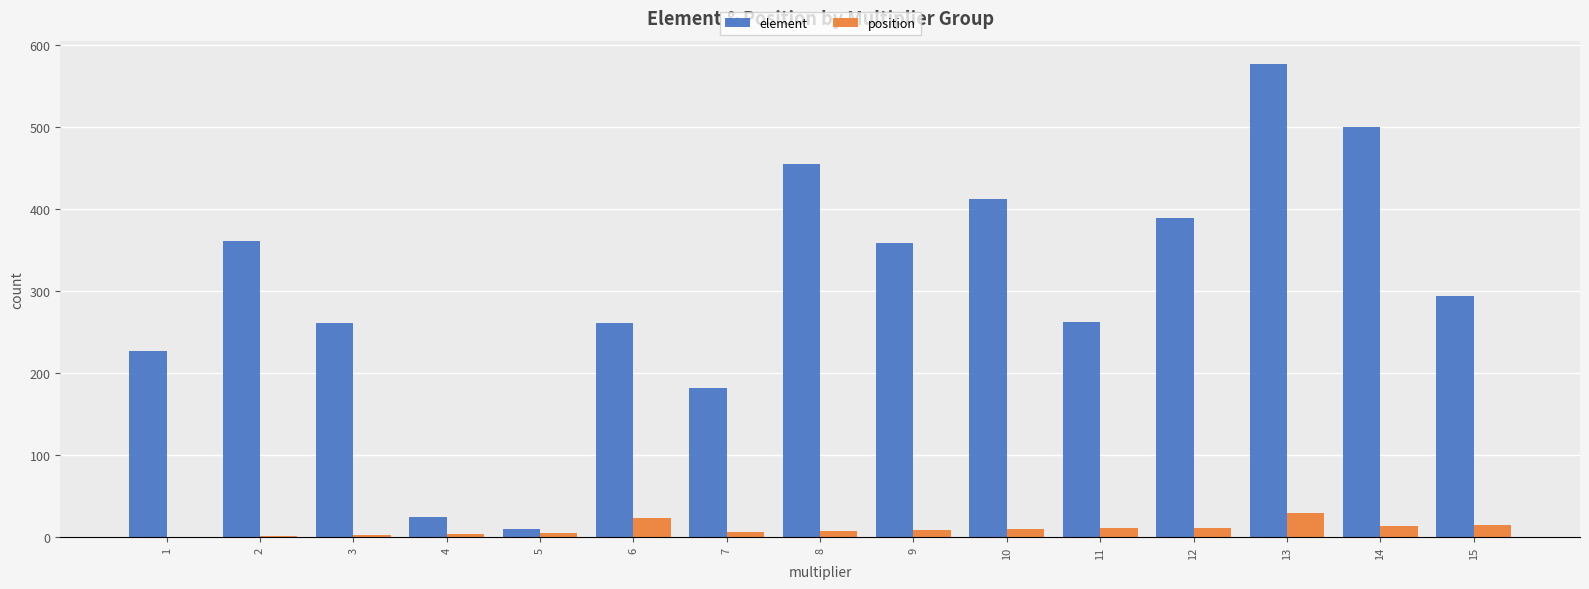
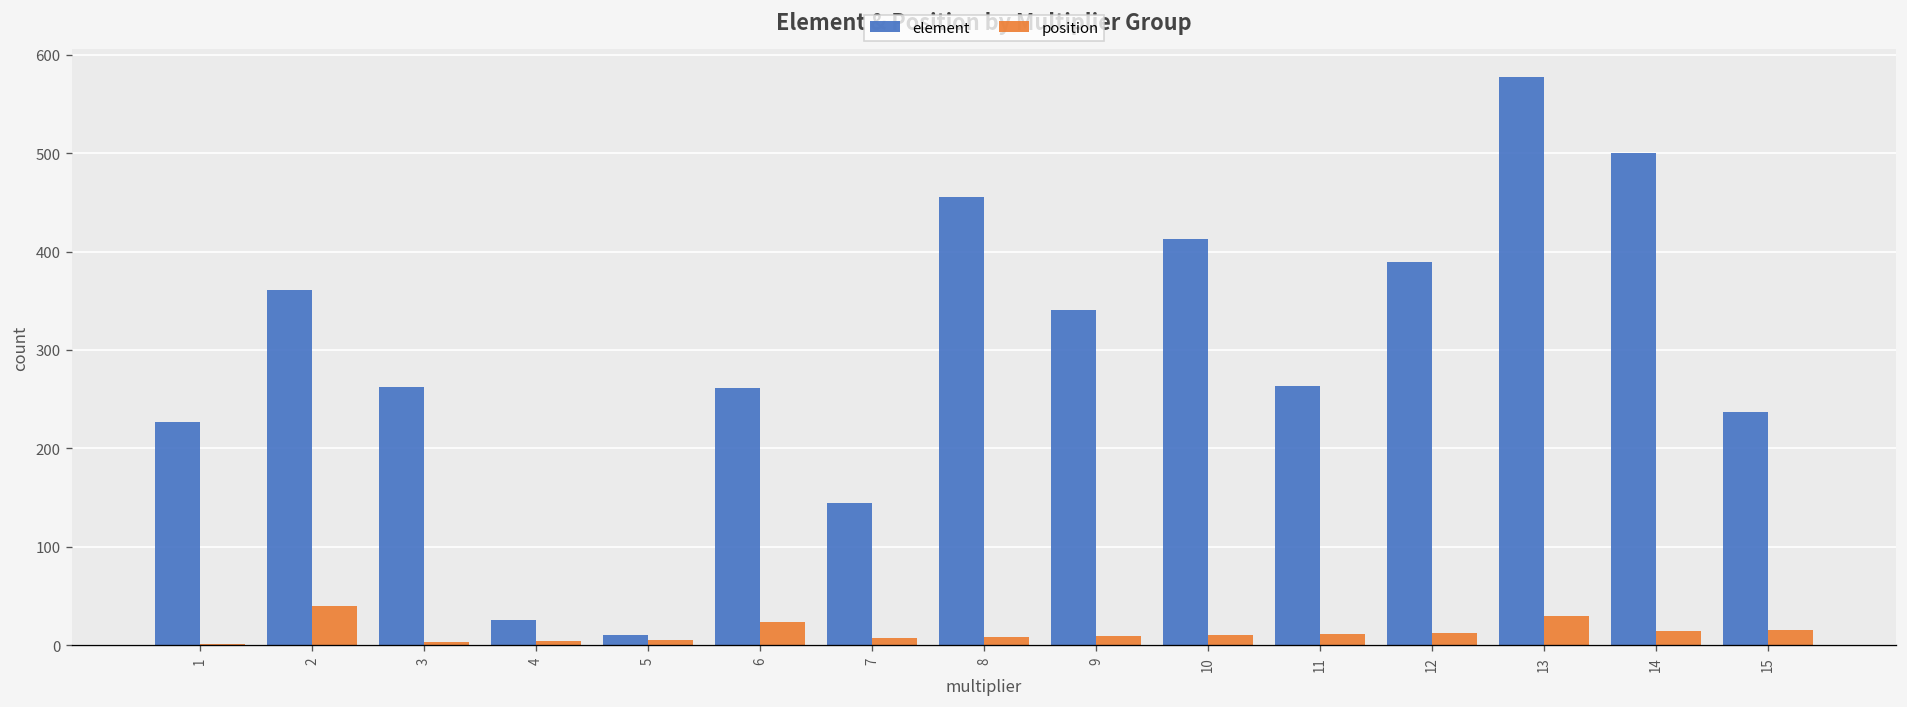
position, 2: 0 -> 40
element, 7: 180 -> 140
element, 9: 360 -> 340
element, 15: 290 -> 240
